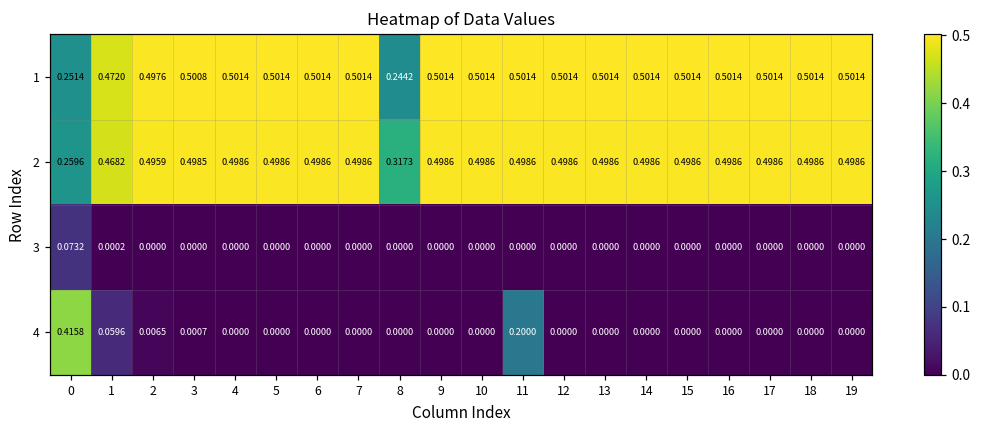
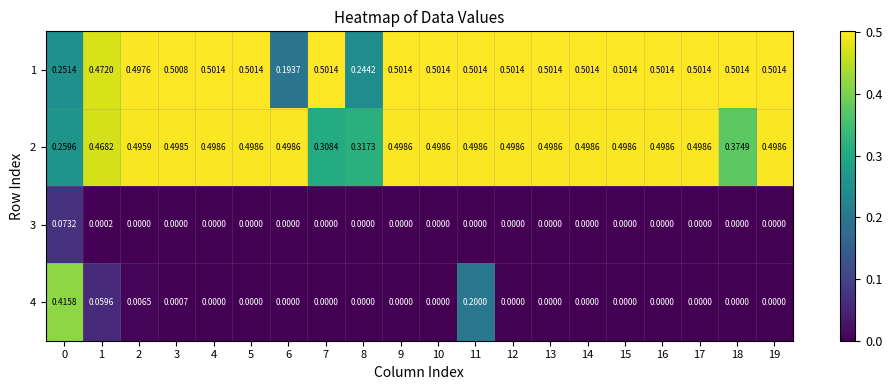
1, 6: 0.5014 -> 0.1937
2, 7: 0.4986 -> 0.3084
2, 18: 0.4986 -> 0.3749
